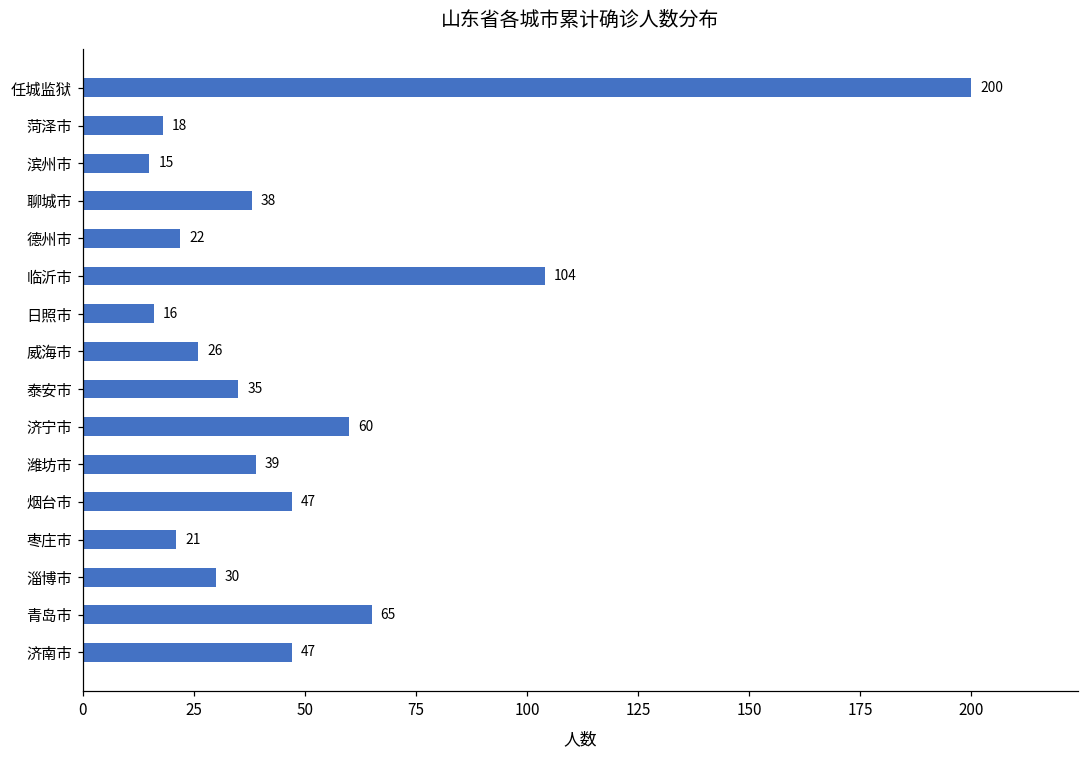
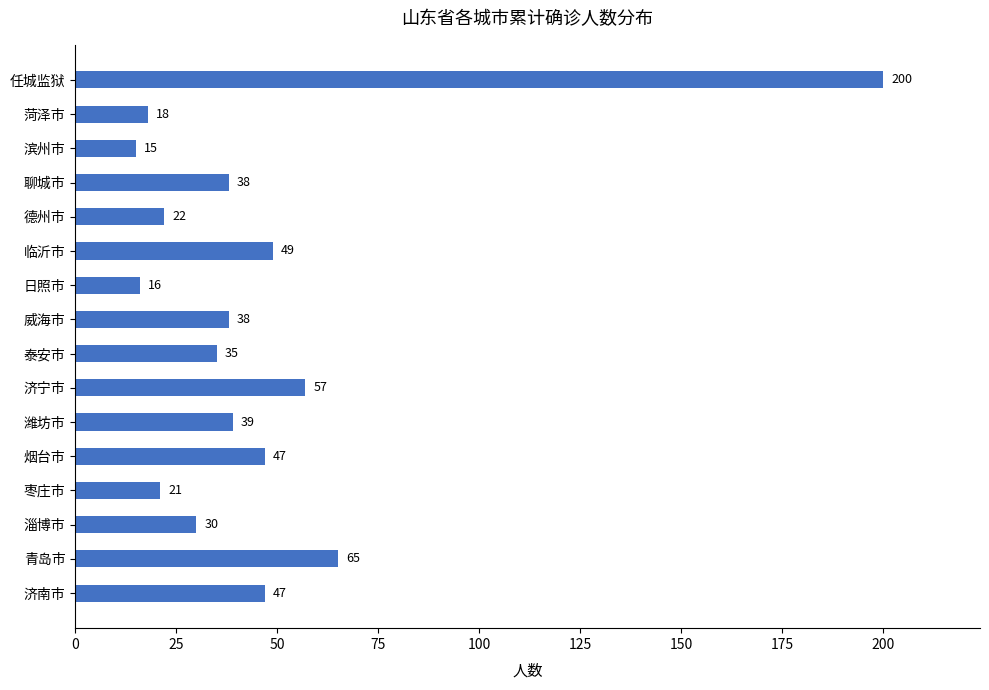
临沂市: 104 -> 49
威海市: 26 -> 38
济宁市: 60 -> 57
